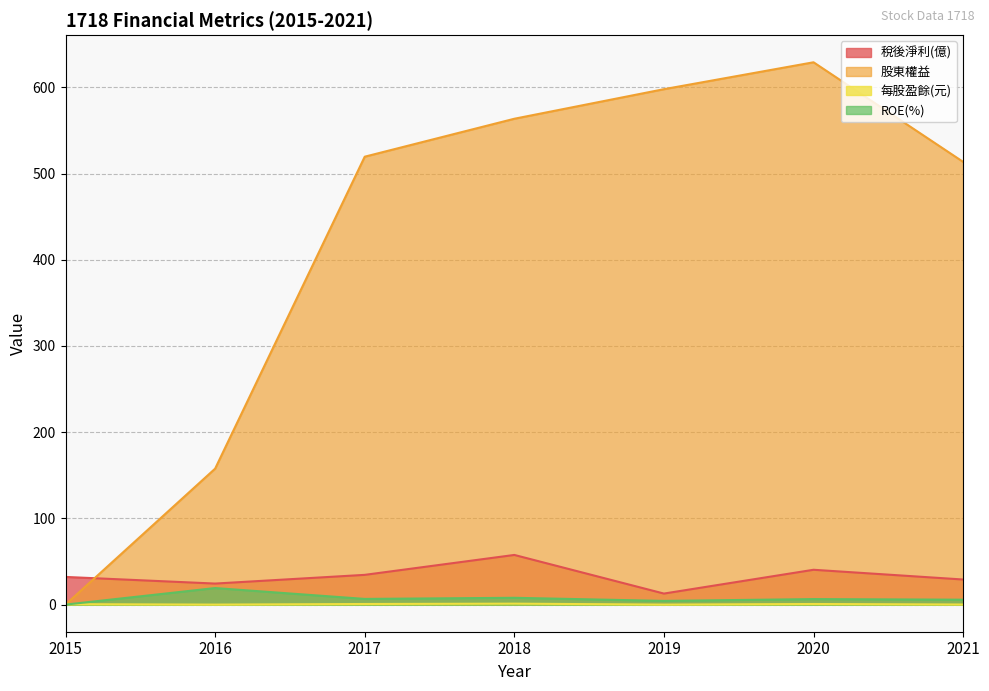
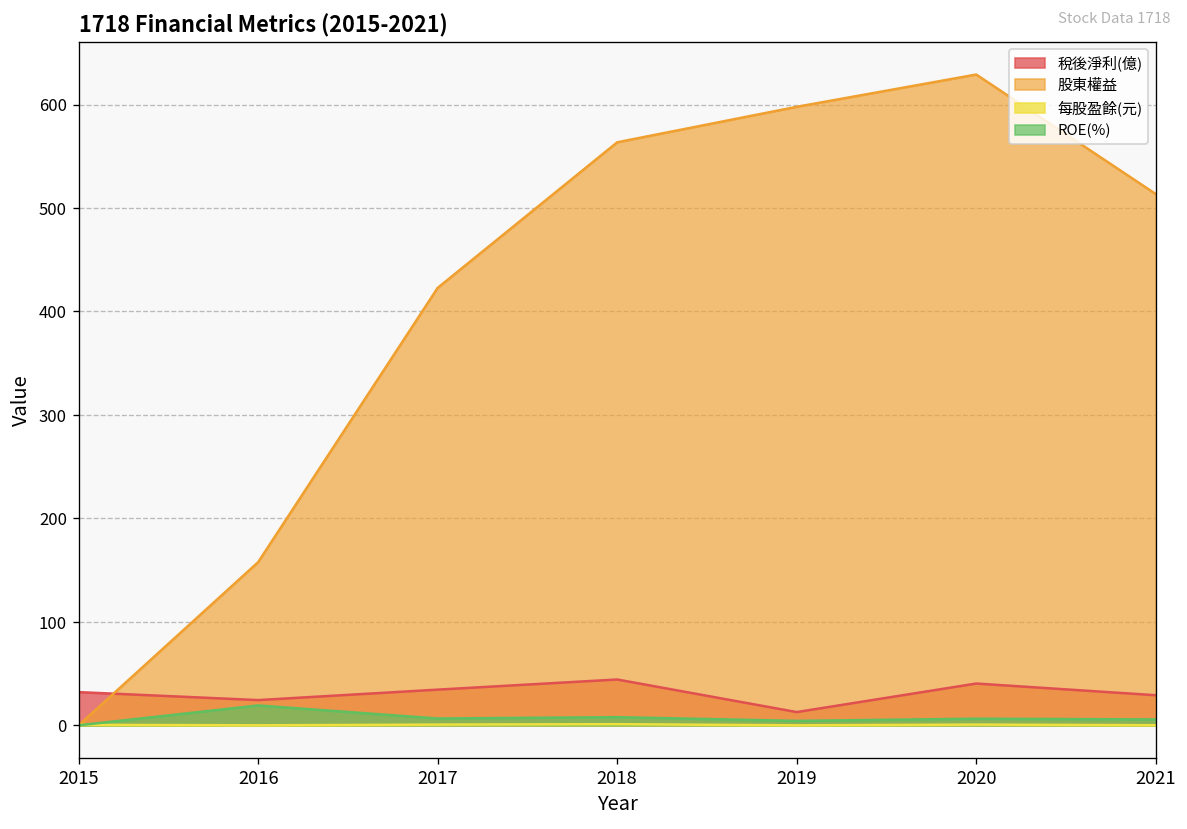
股東權益, 2017: 520 -> 420
稅後淨利(億), 2018: 60 -> 40
